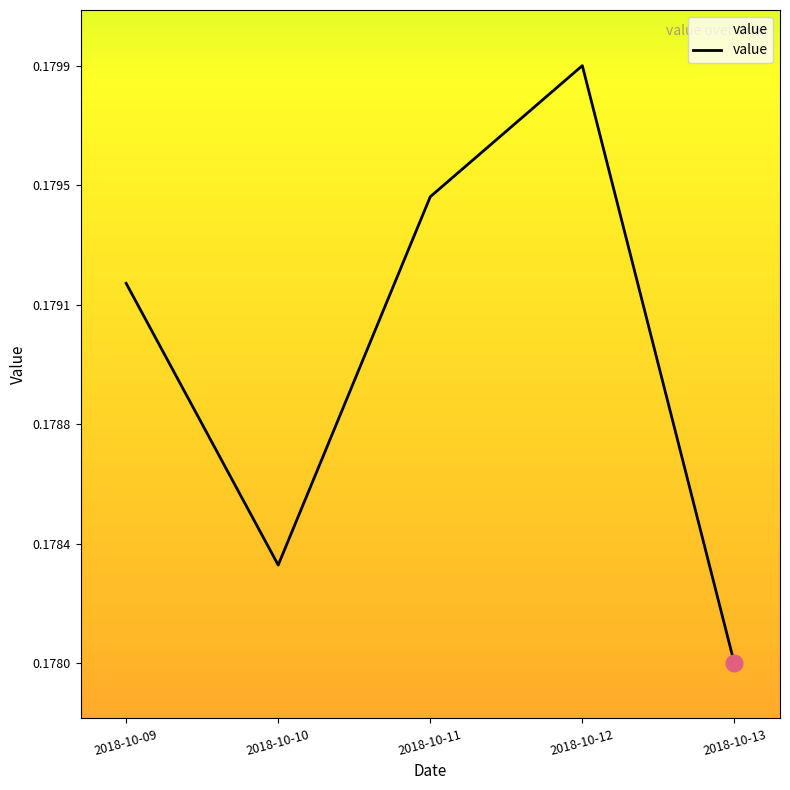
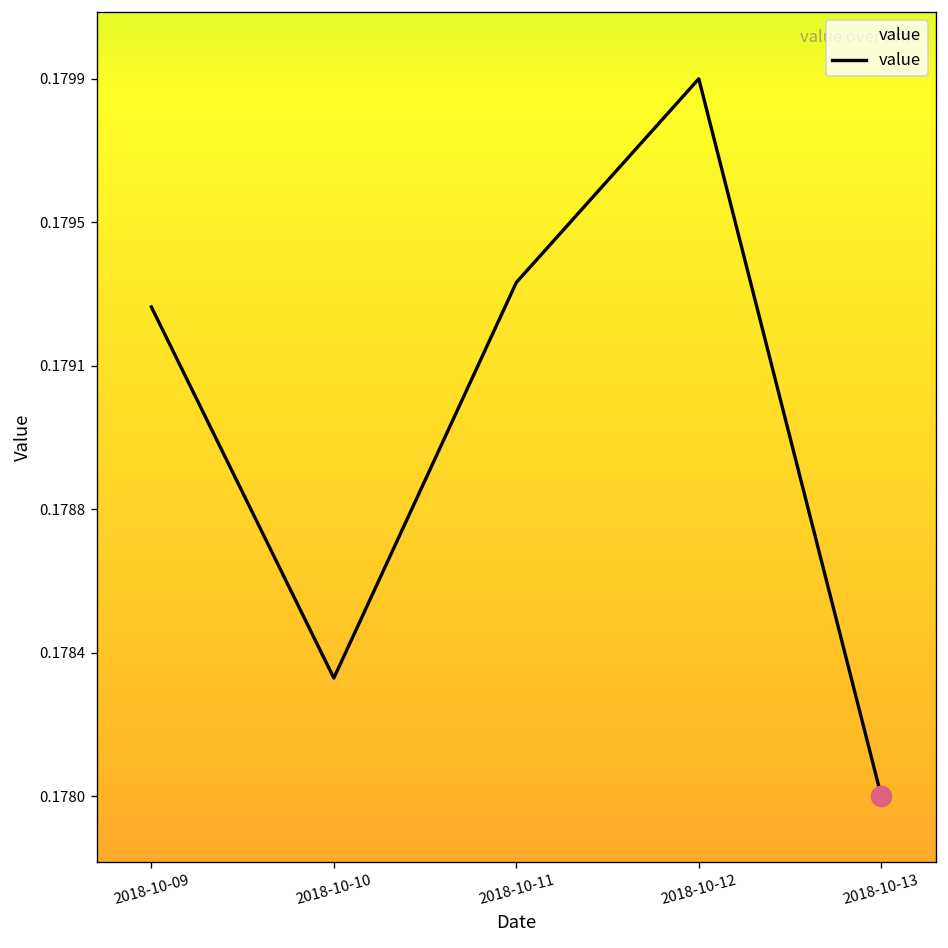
value, 2018-10-09: 0.17921 -> 0.17930
value, 2018-10-11: 0.17949 -> 0.17937
